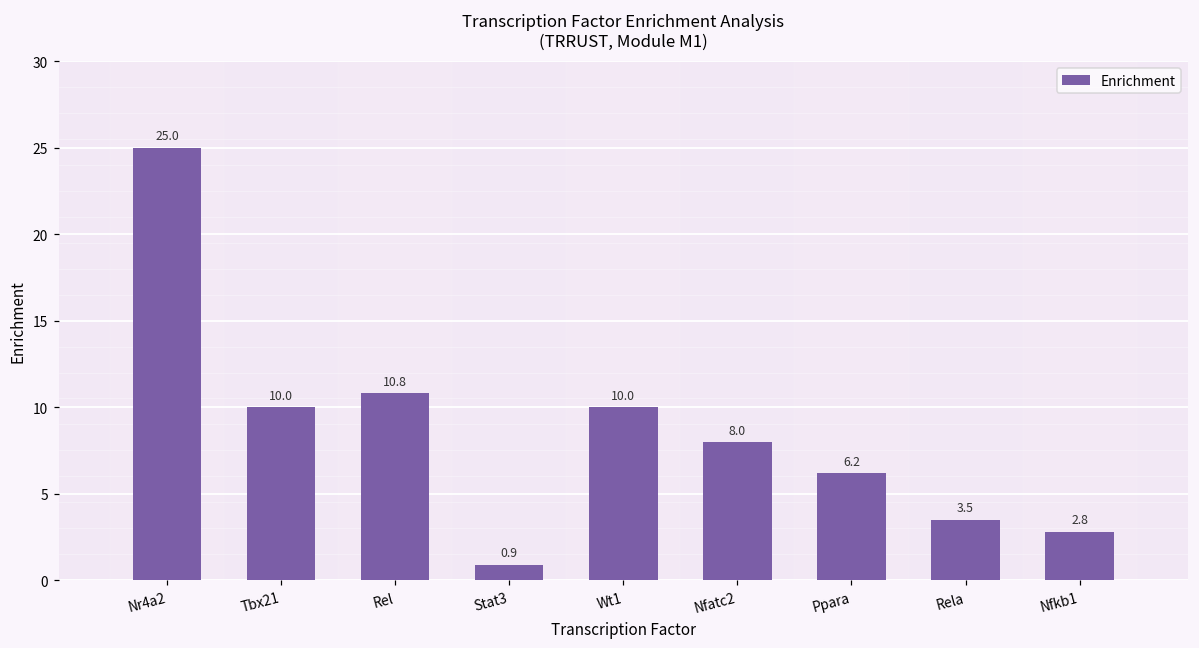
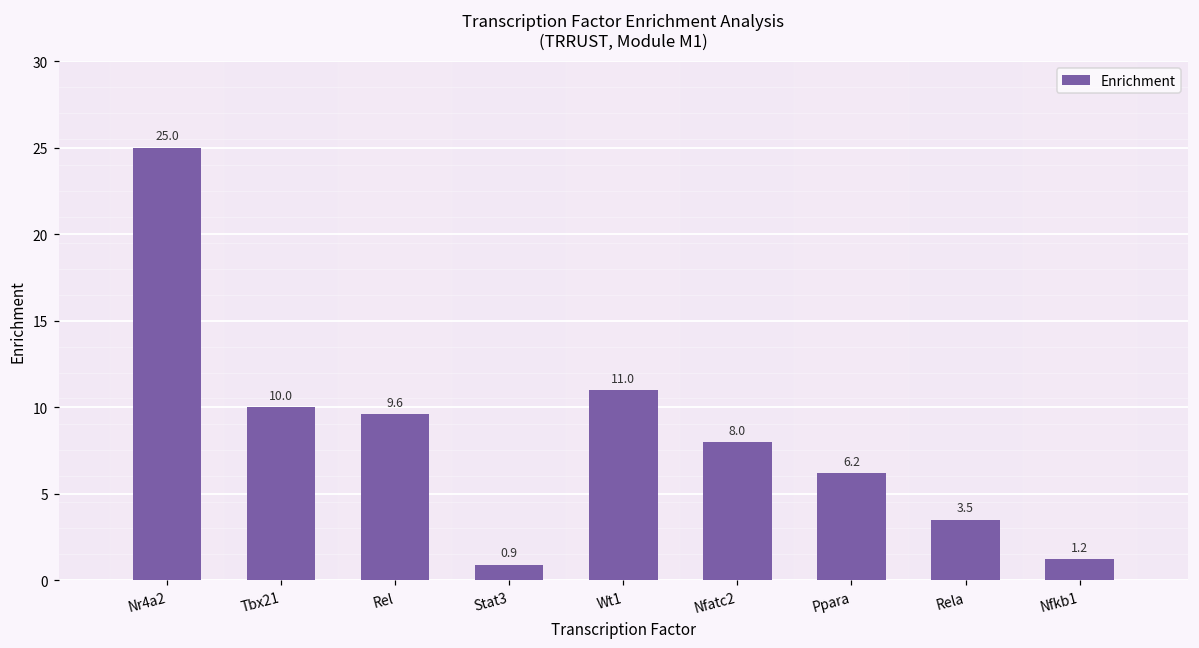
Rel: 10.8 -> 9.6
Wt1: 10.0 -> 11.0
Nfkb1: 2.8 -> 1.2
